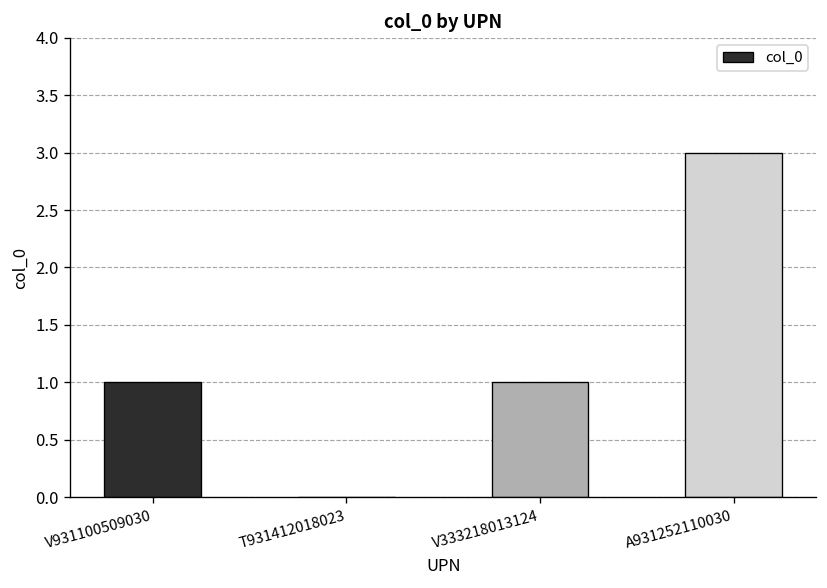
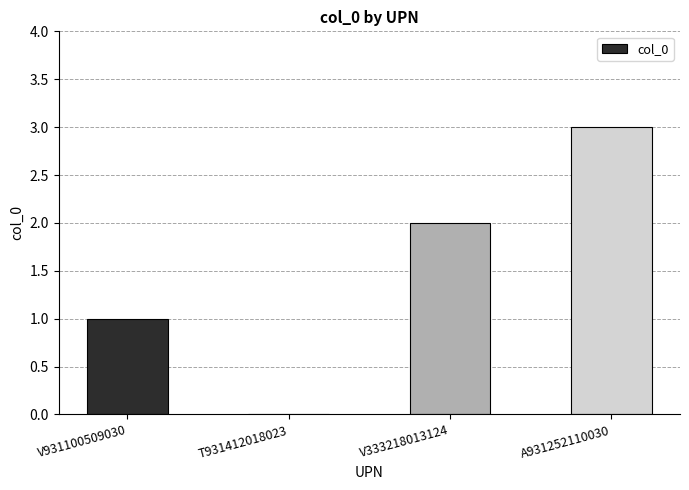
V333218013124: 1 -> 2
